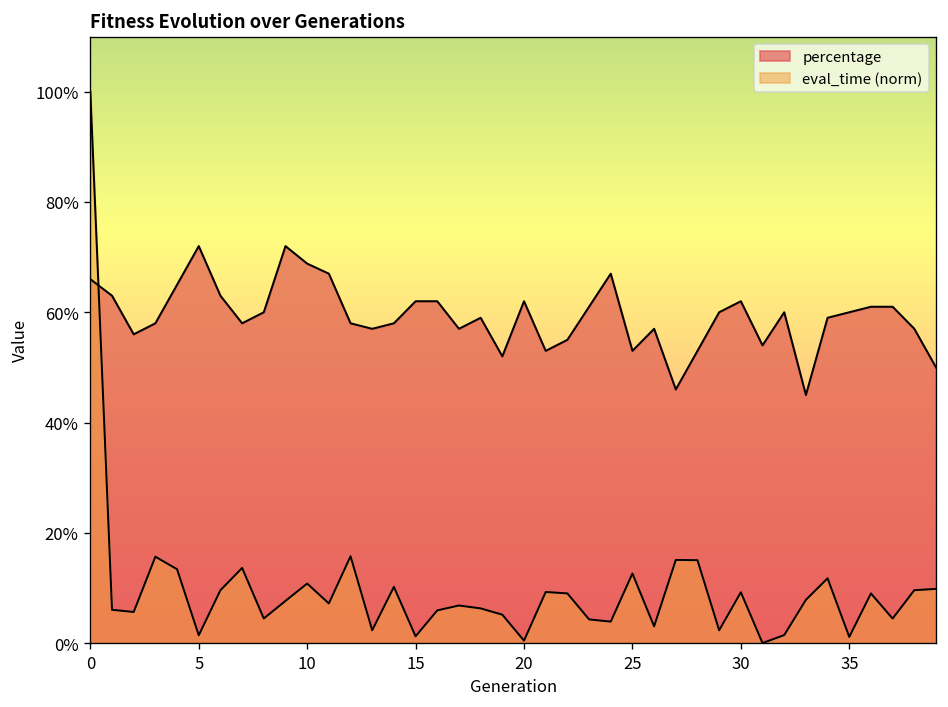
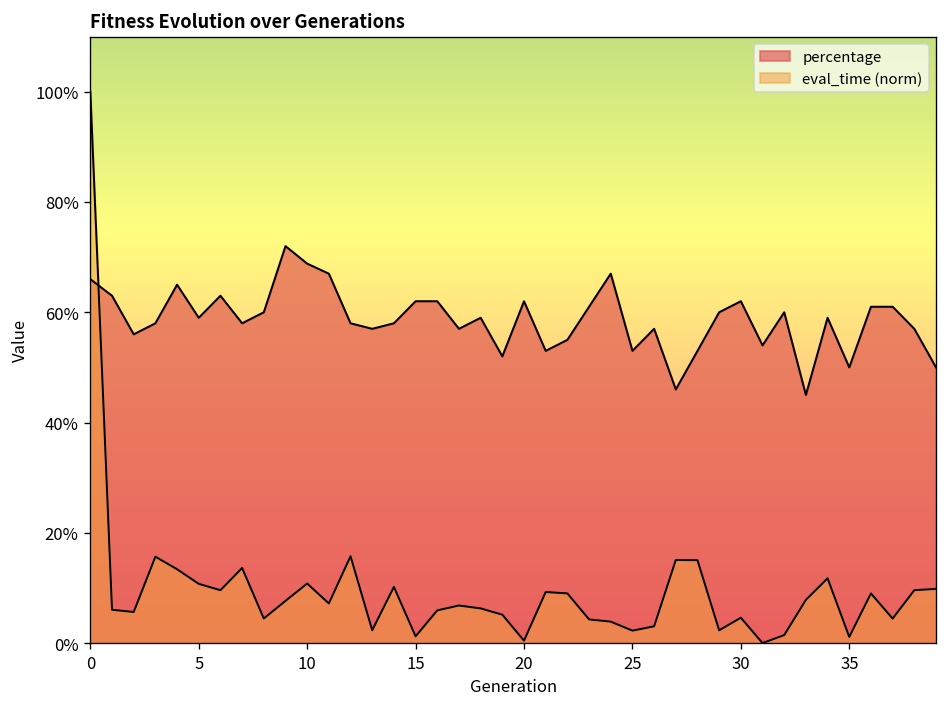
percentage, 5: 72% -> 59%
eval_time (norm), 5: 1% -> 11%
eval_time (norm), 25: 13% -> 2%
eval_time (norm), 30: 9% -> 5%
percentage, 35: 60% -> 50%
